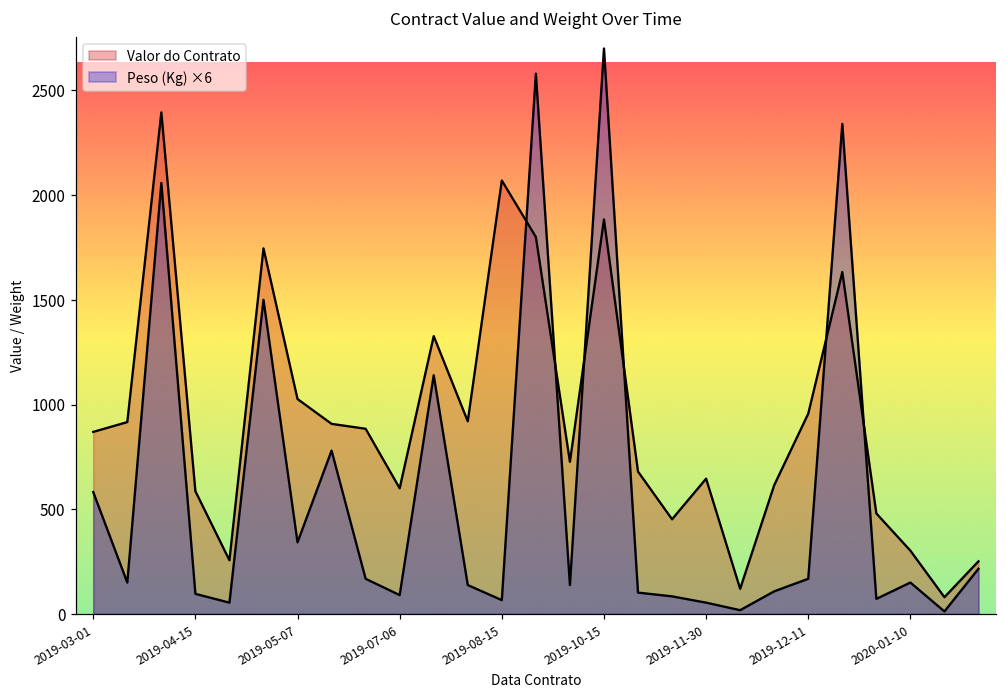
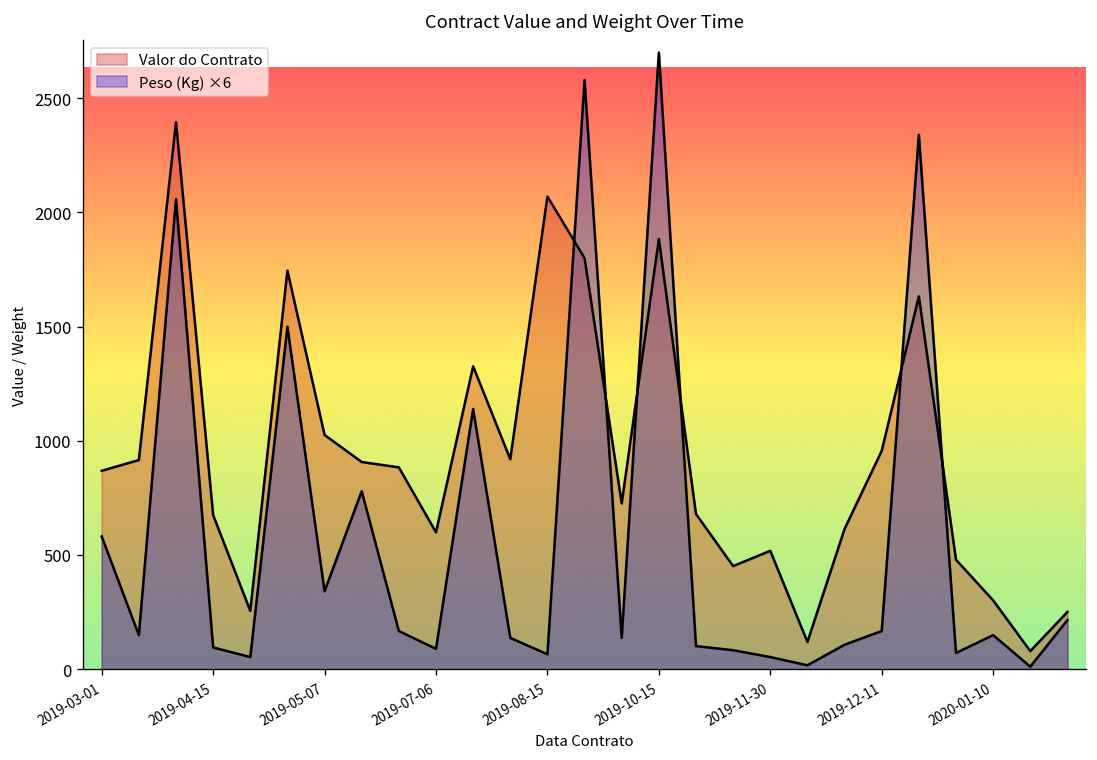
Valor do Contrato, 2019-04-15: 590 -> 680
Valor do Contrato, 2019-11-30: 650 -> 520
